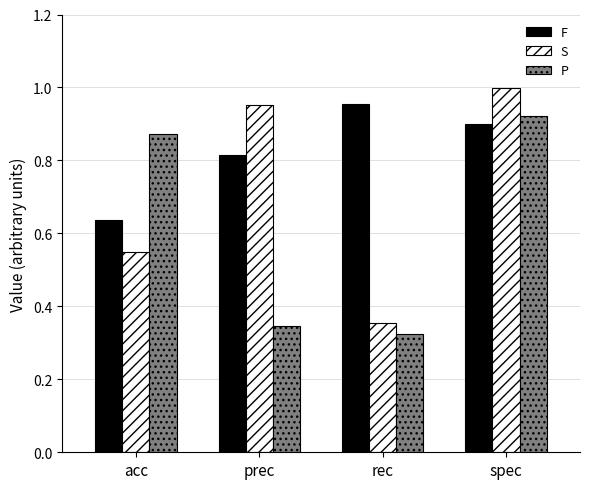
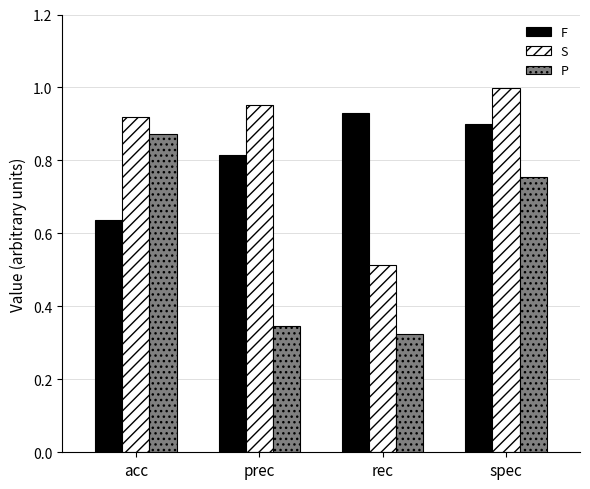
S, acc: 0.55 -> 0.92
F, rec: 0.95 -> 0.93
S, rec: 0.35 -> 0.51
P, spec: 0.92 -> 0.75
